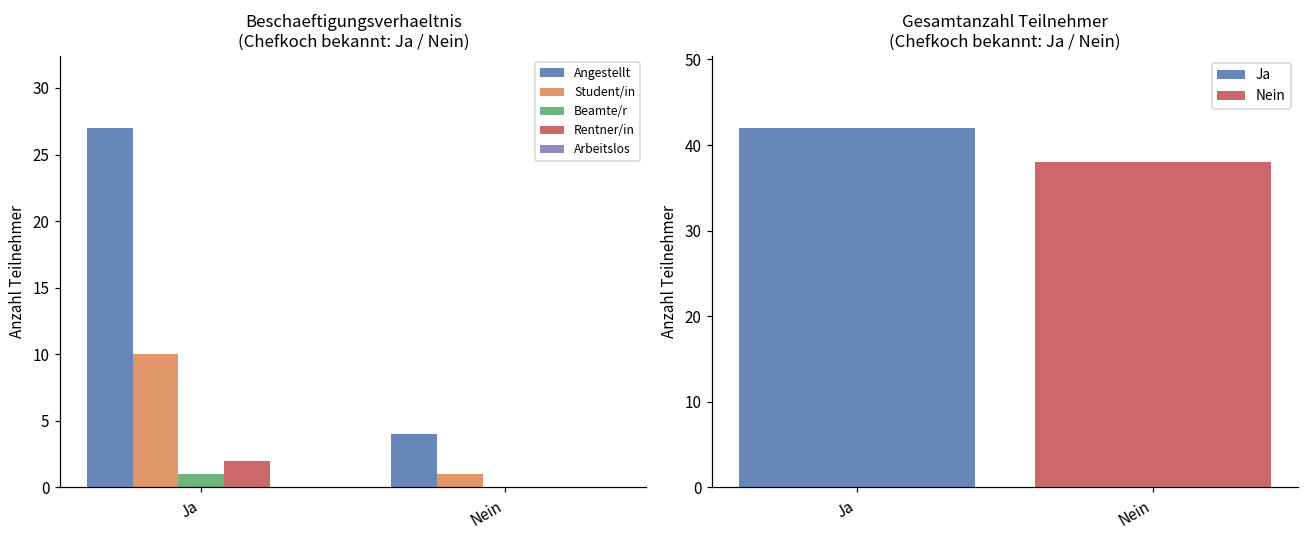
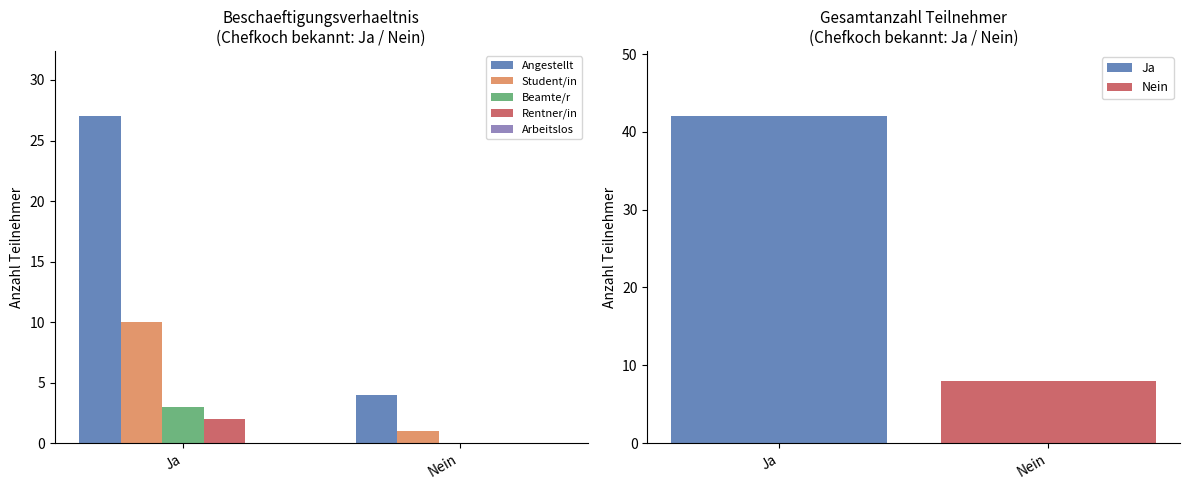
Beschaeftigungsverhaeltnis (Chefkoch bekannt: Ja / Nein), Beamte/r, Ja: 1 -> 3
Gesamtanzahl Teilnehmer (Chefkoch bekannt: Ja / Nein), Nein: 38 -> 8
